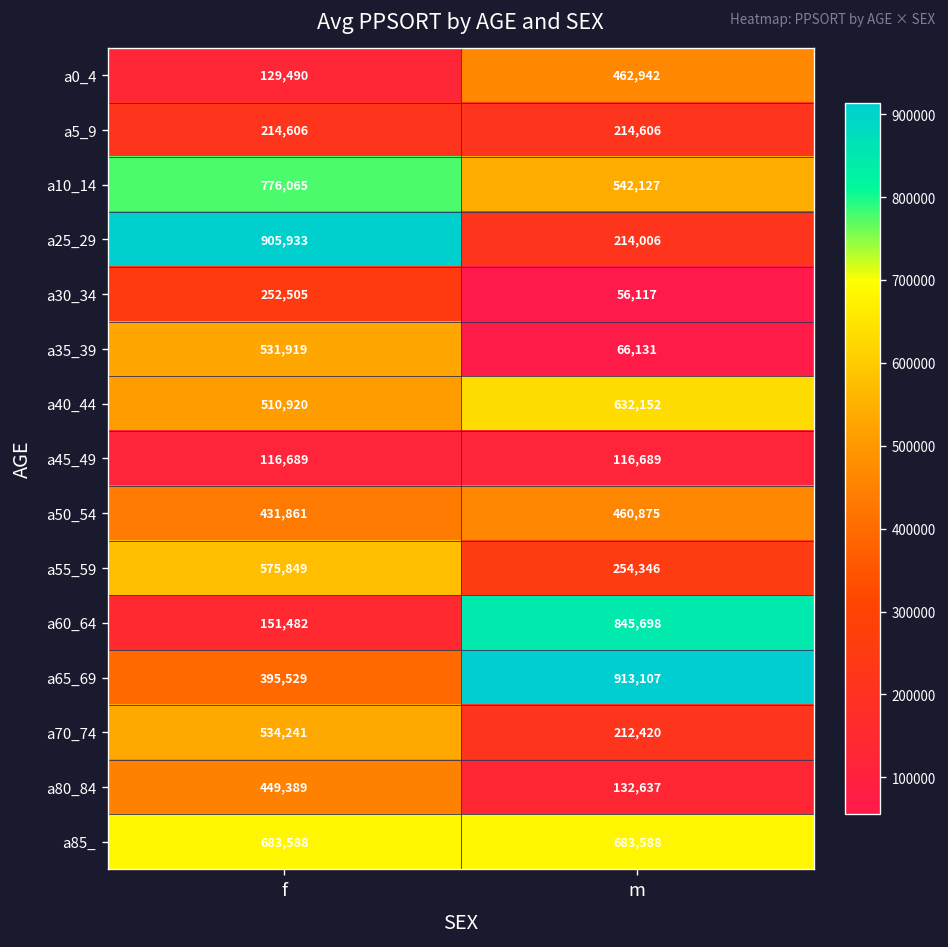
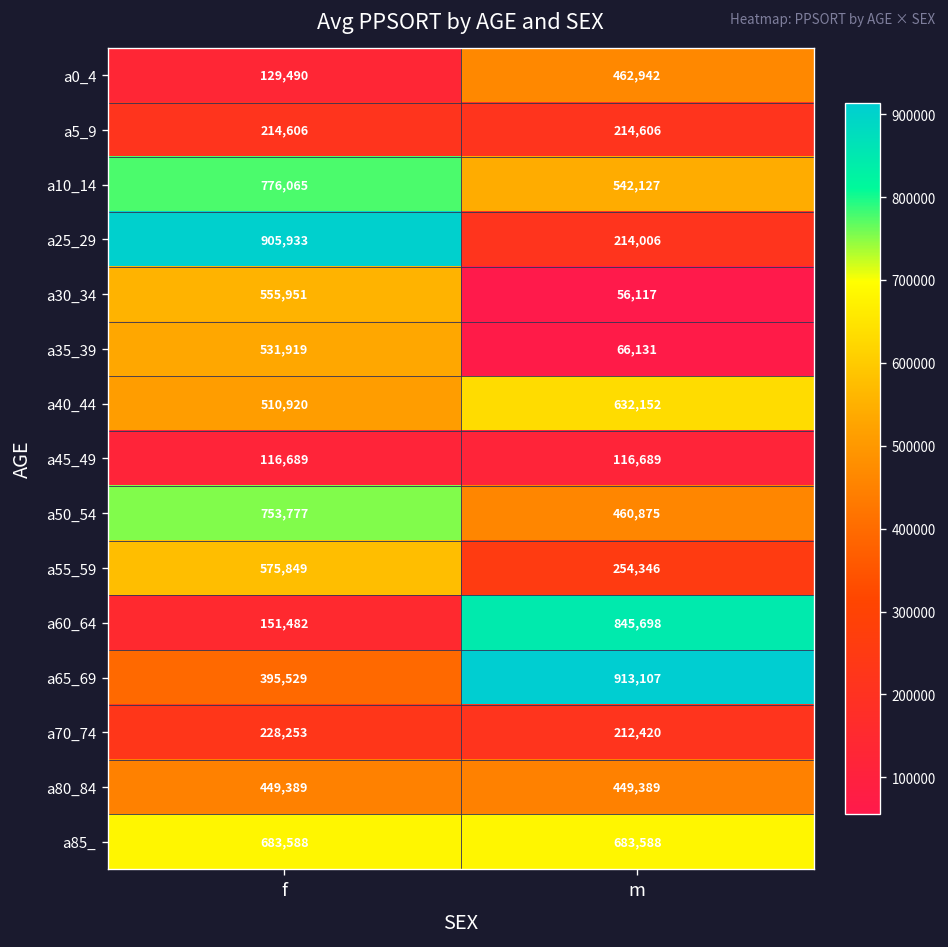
a30_34, f: 252,505 -> 555,951
a50_54, f: 431,861 -> 753,777
a70_74, f: 534,241 -> 228,253
a80_84, m: 132,637 -> 449,389
